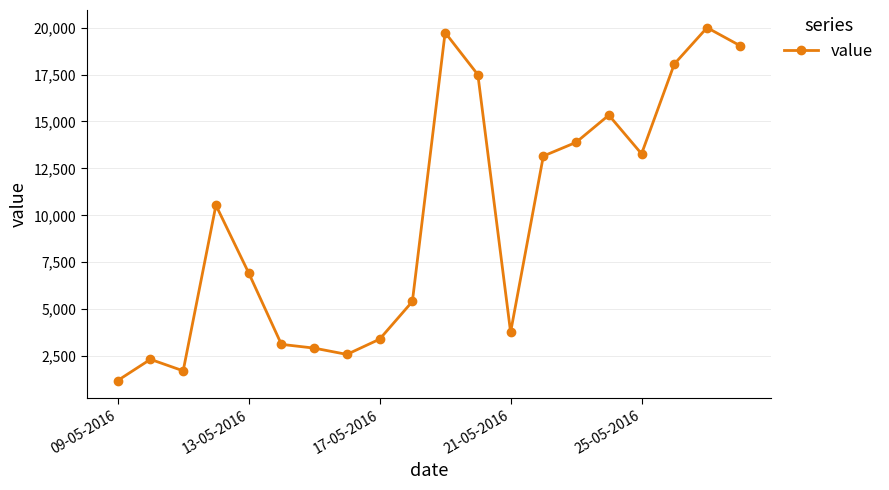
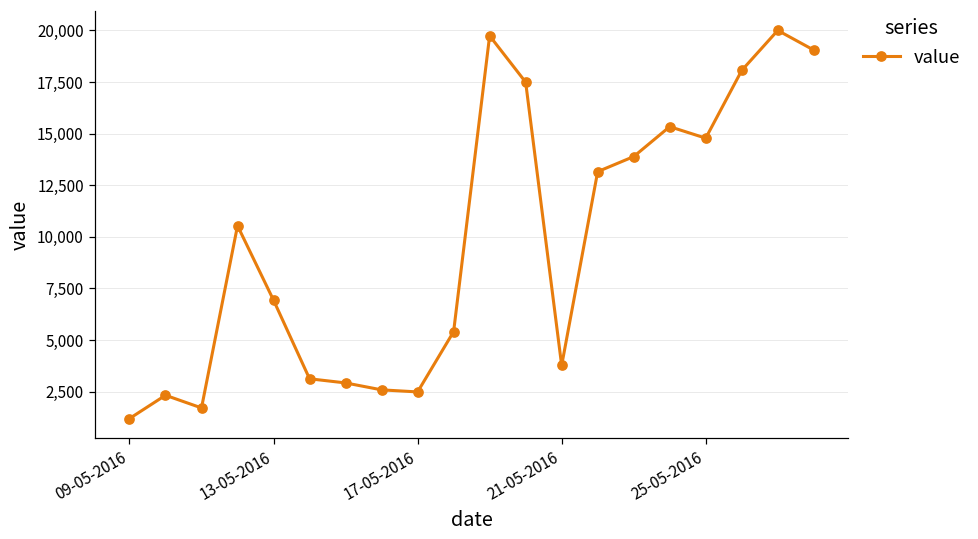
17-05-2016: 3,400 -> 2,500
25-05-2016: 13,300 -> 14,800
